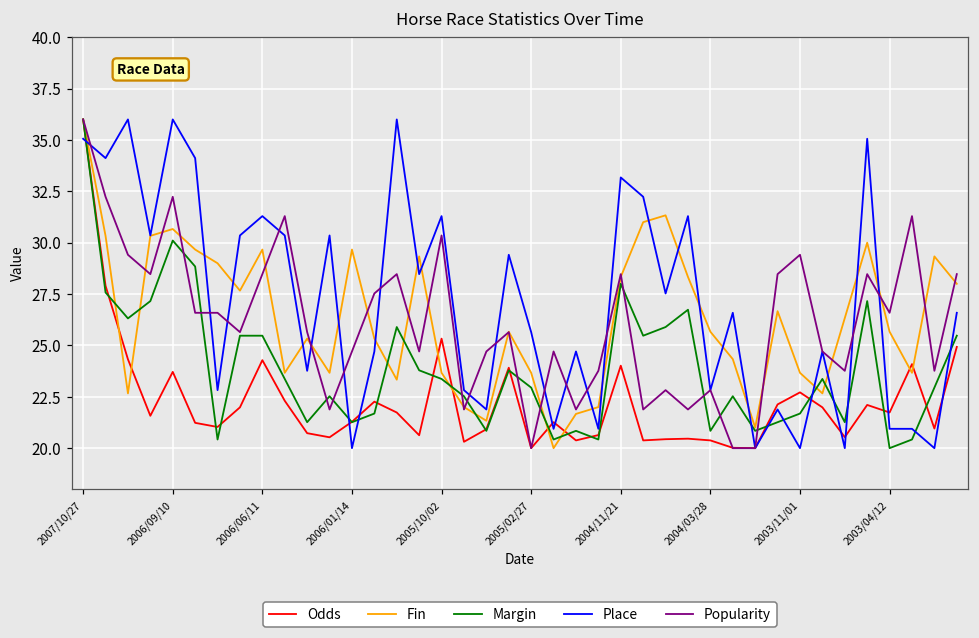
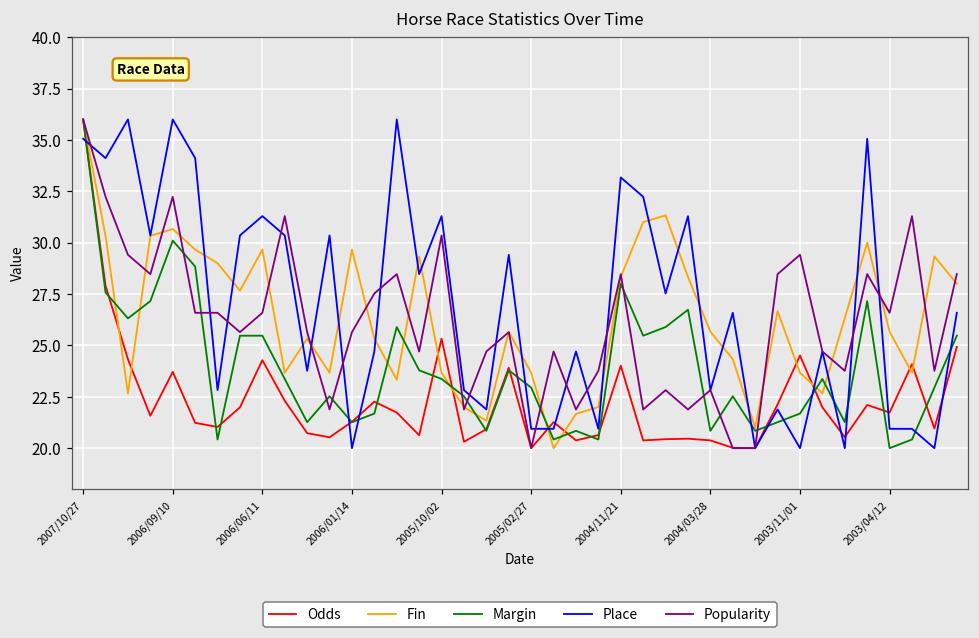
Popularity, 2006/06/11: 28.5 -> 26.6
Popularity, 2006/01/14: 24.7 -> 25.6
Place, 2005/02/27: 25.6 -> 20.9
Odds, 2003/11/01: 22.7 -> 24.5
